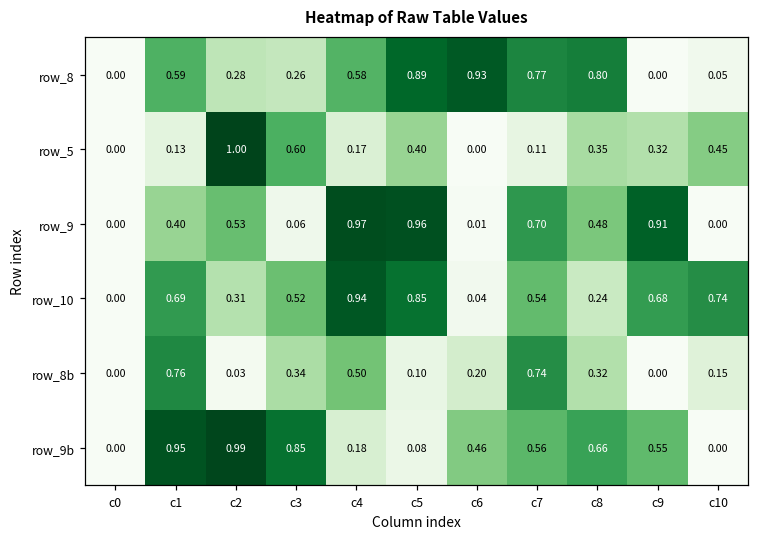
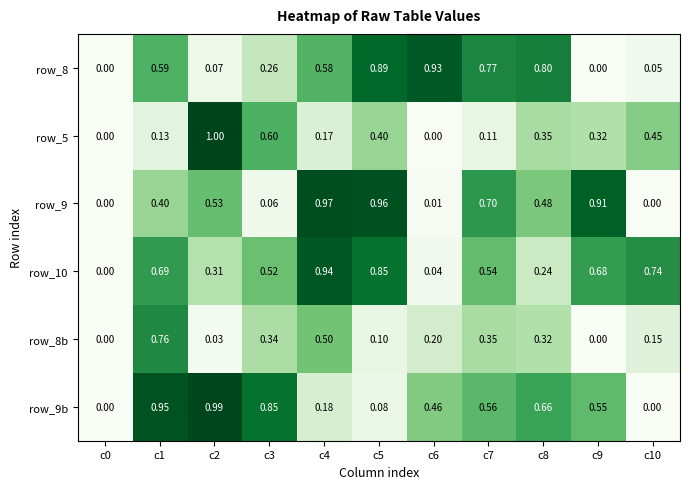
row_8, c2: 0.28 -> 0.07
row_8b, c7: 0.74 -> 0.35
